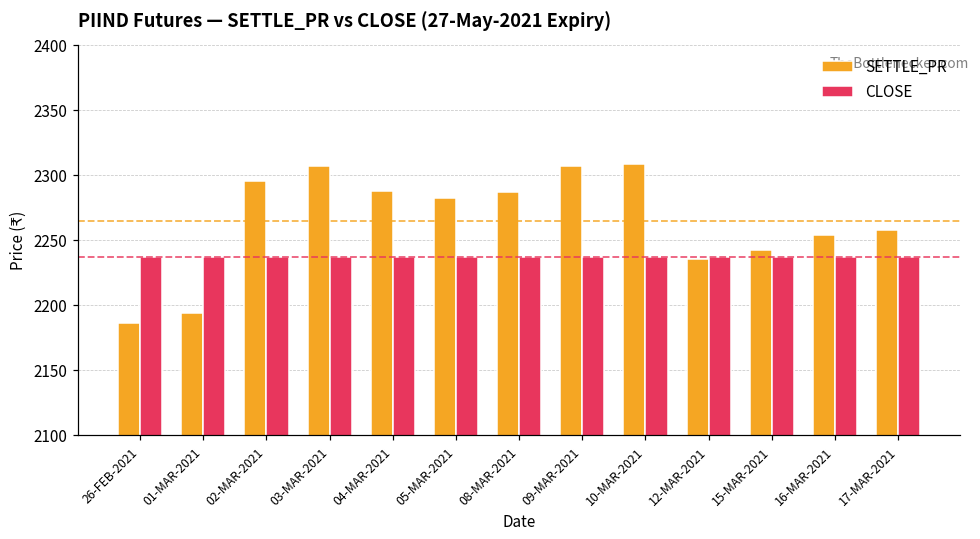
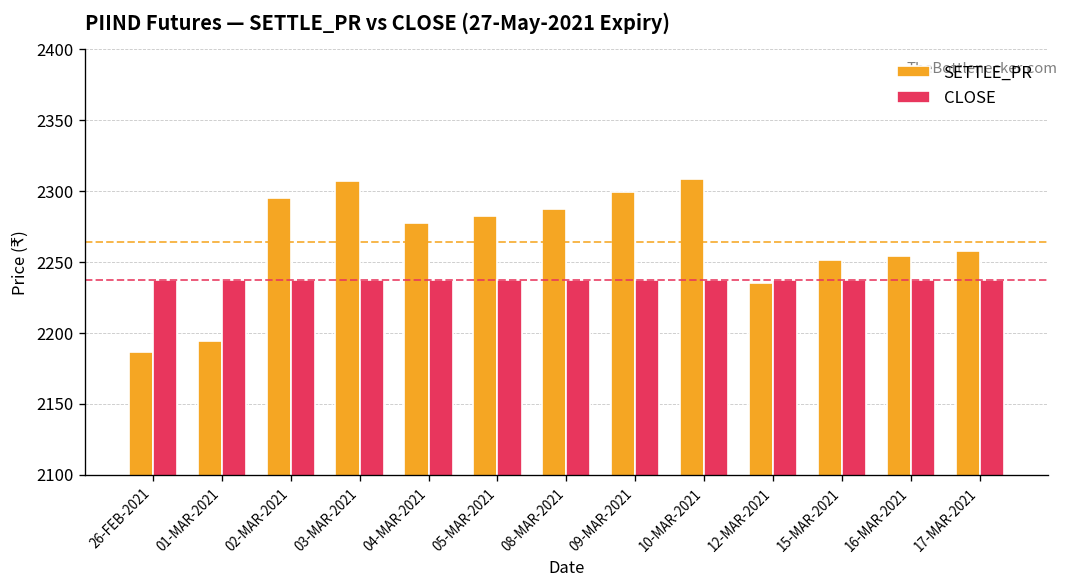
SETTLE_PR, 04-MAR-2021: 2288 -> 2277
SETTLE_PR, 09-MAR-2021: 2307 -> 2299
SETTLE_PR, 15-MAR-2021: 2243 -> 2251
